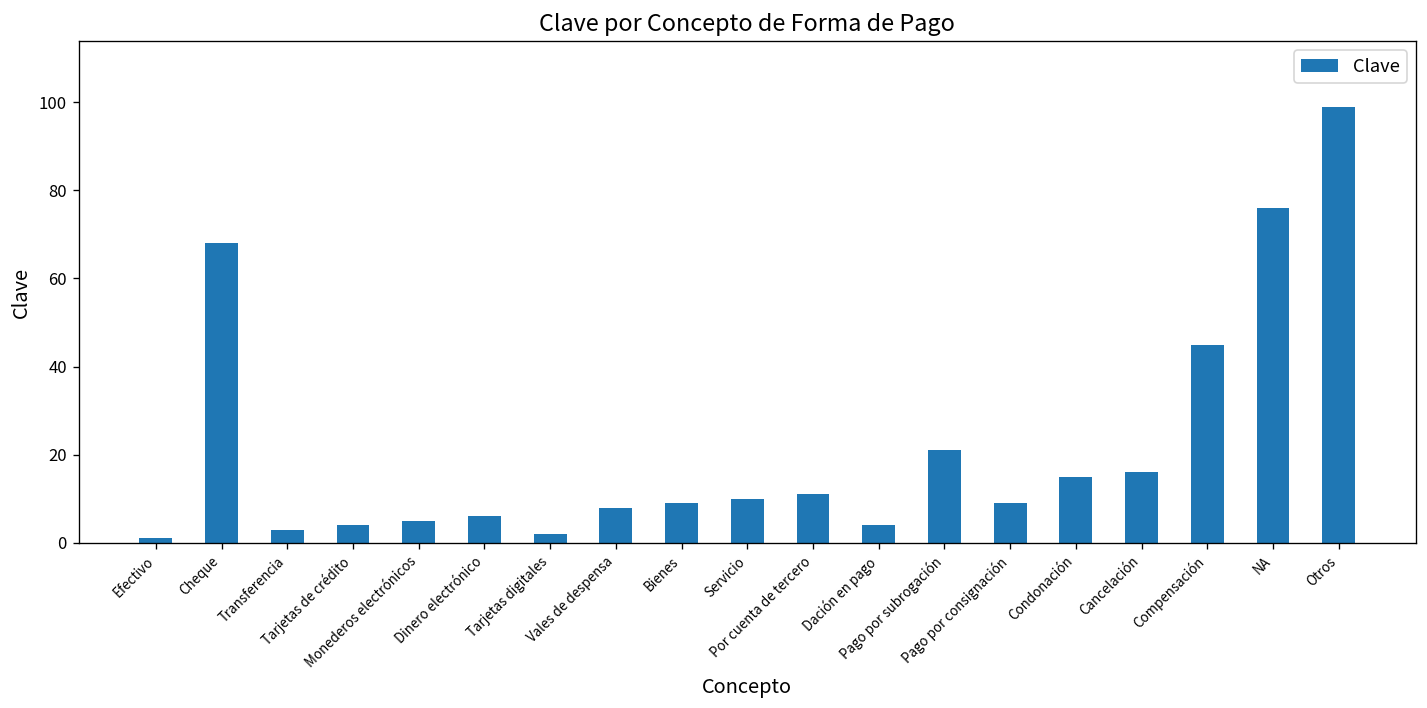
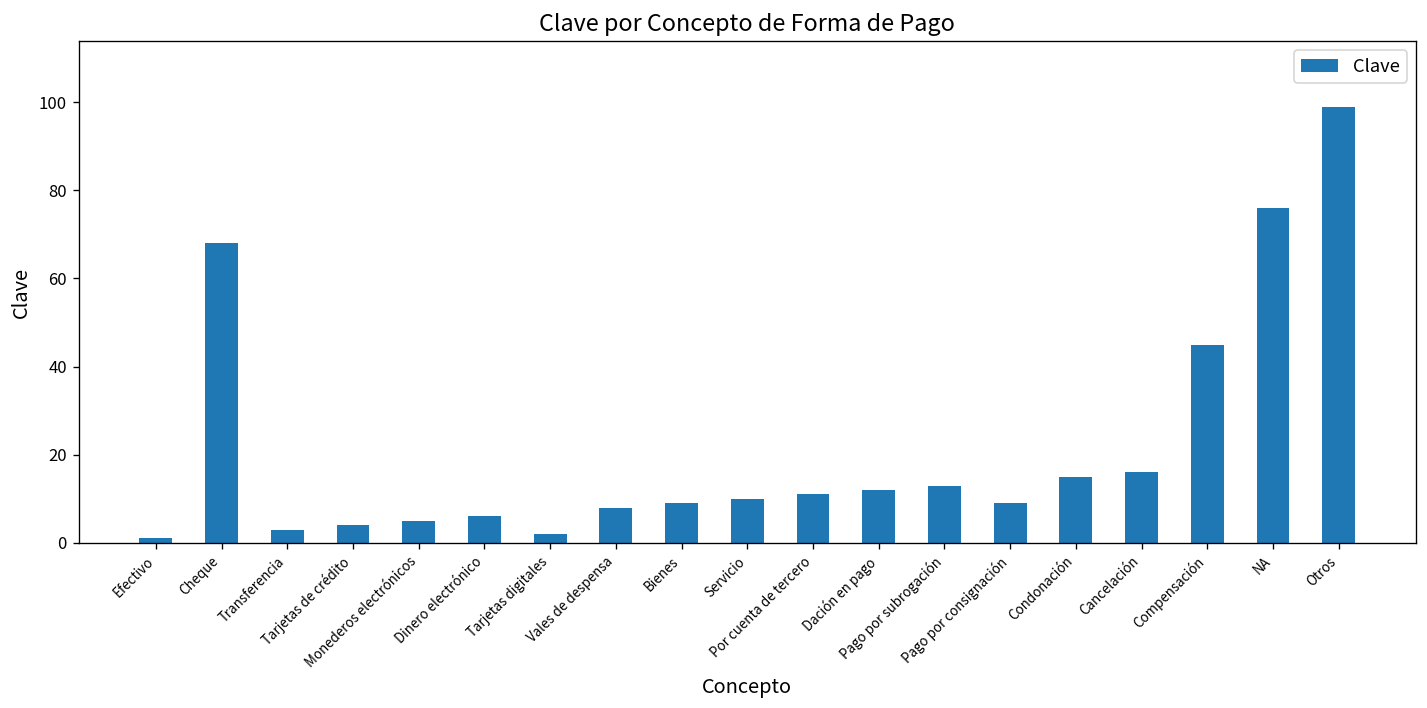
Dación en pago: 4 -> 12
Pago por subrogación: 21 -> 13
